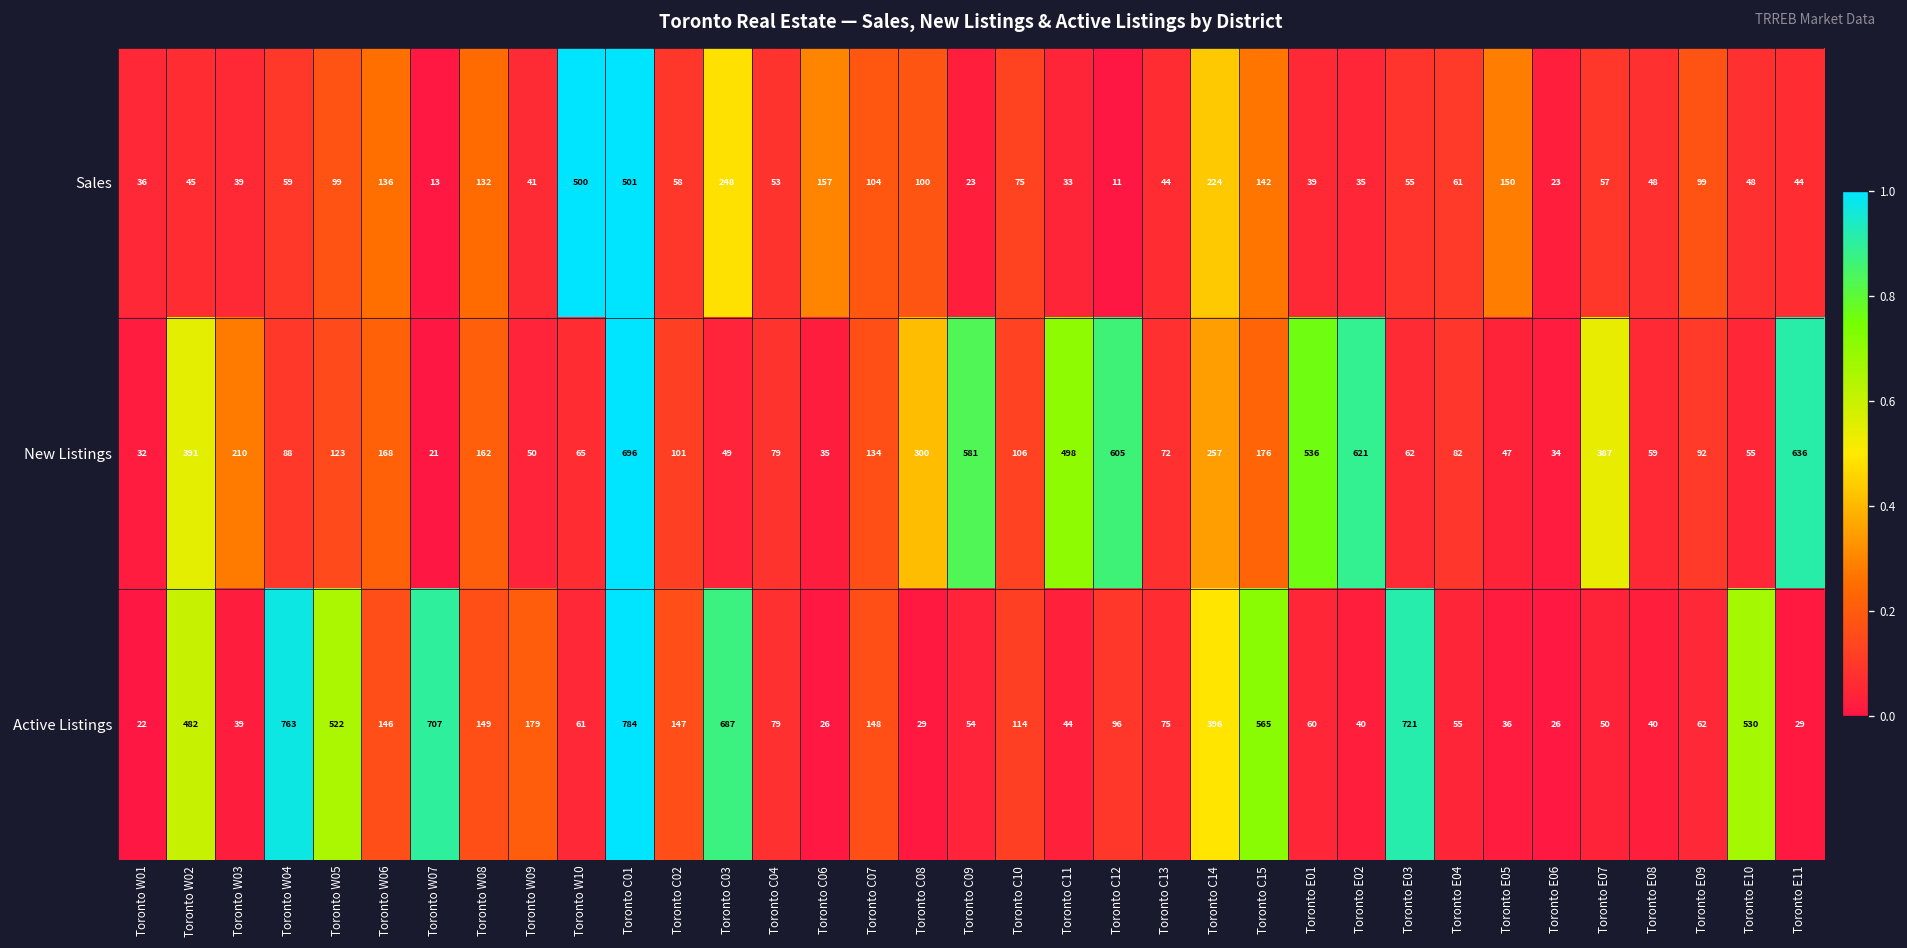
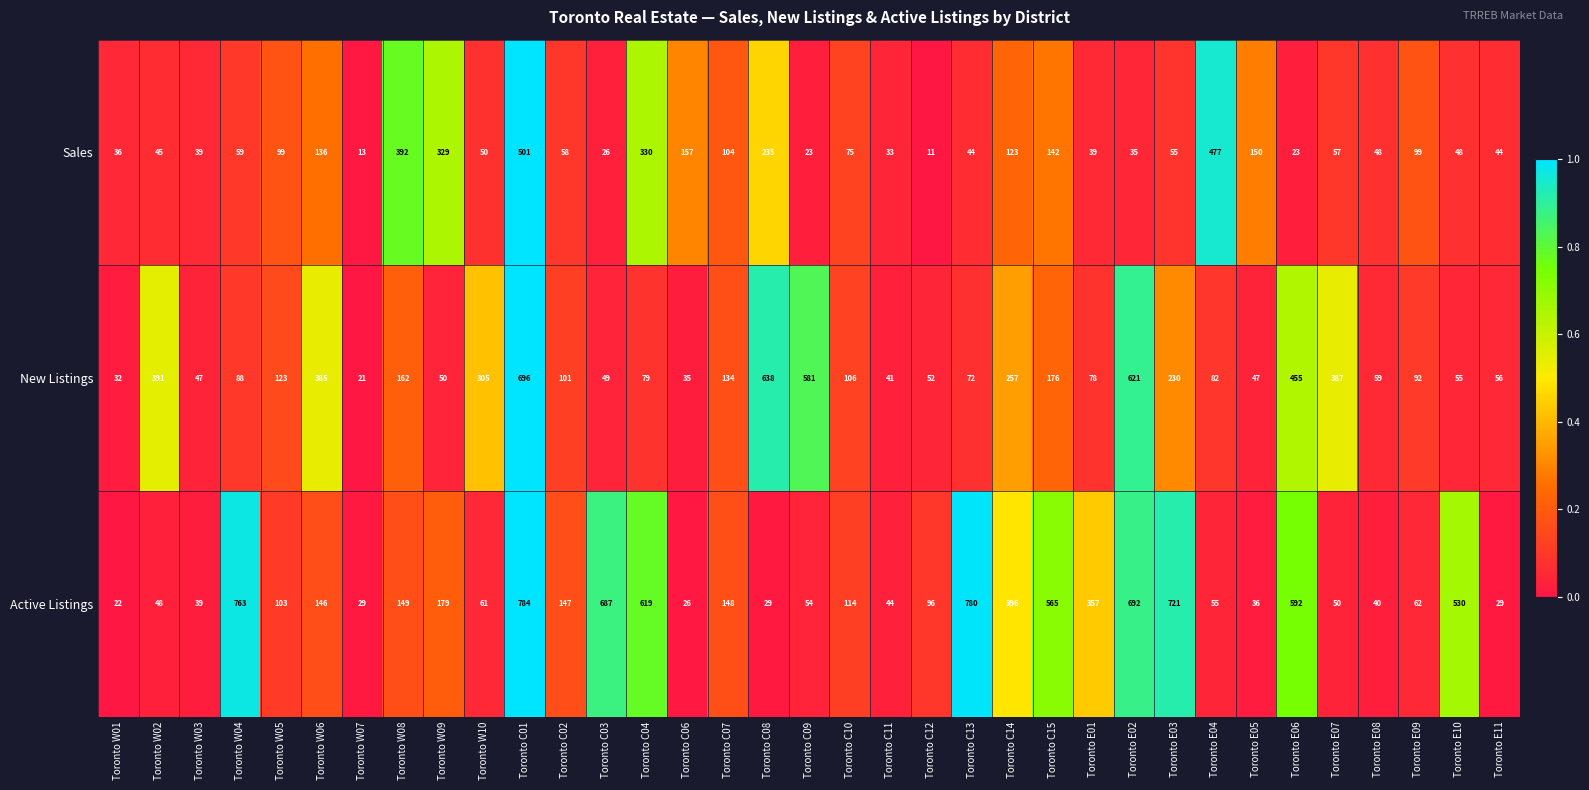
Sales, Toronto W08: 132 -> 392
Sales, Toronto W09: 41 -> 329
Sales, Toronto W10: 500 -> 50
Sales, Toronto C03: 248 -> 26
Sales, Toronto C04: 53 -> 330
Sales, Toronto C08: 100 -> 235
Sales, Toronto C14: 224 -> 123
Sales, Toronto E04: 61 -> 477
New Listings, Toronto W03: 210 -> 47
New Listings, Toronto W06: 168 -> 385
New Listings, Toronto W10: 65 -> 305
New Listings, Toronto C08: 300 -> 638
New Listings, Toronto C11: 498 -> 41
New Listings, Toronto C12: 605 -> 52
New Listings, Toronto E01: 536 -> 78
New Listings, Toronto E03: 62 -> 230
New Listings, Toronto E06: 34 -> 455
New Listings, Toronto E11: 636 -> 56
Active Listings, Toronto W02: 482 -> 48
Active Listings, Toronto W05: 522 -> 103
Active Listings, Toronto W07: 707 -> 29
Active Listings, Toronto C04: 79 -> 619
Active Listings, Toronto C13: 75 -> 780
Active Listings, Toronto E01: 60 -> 357
Active Listings, Toronto E02: 40 -> 692
Active Listings, Toronto E06: 26 -> 592
